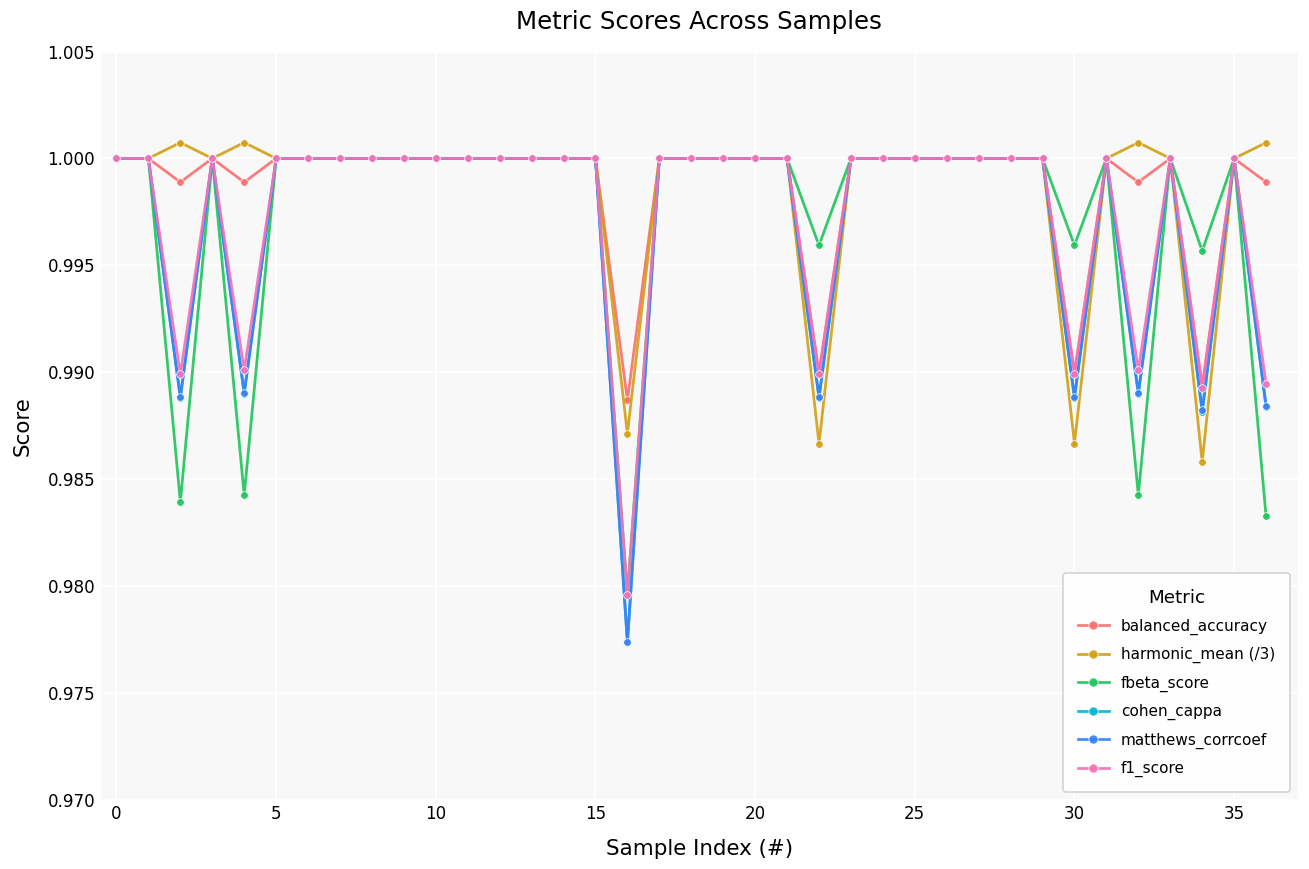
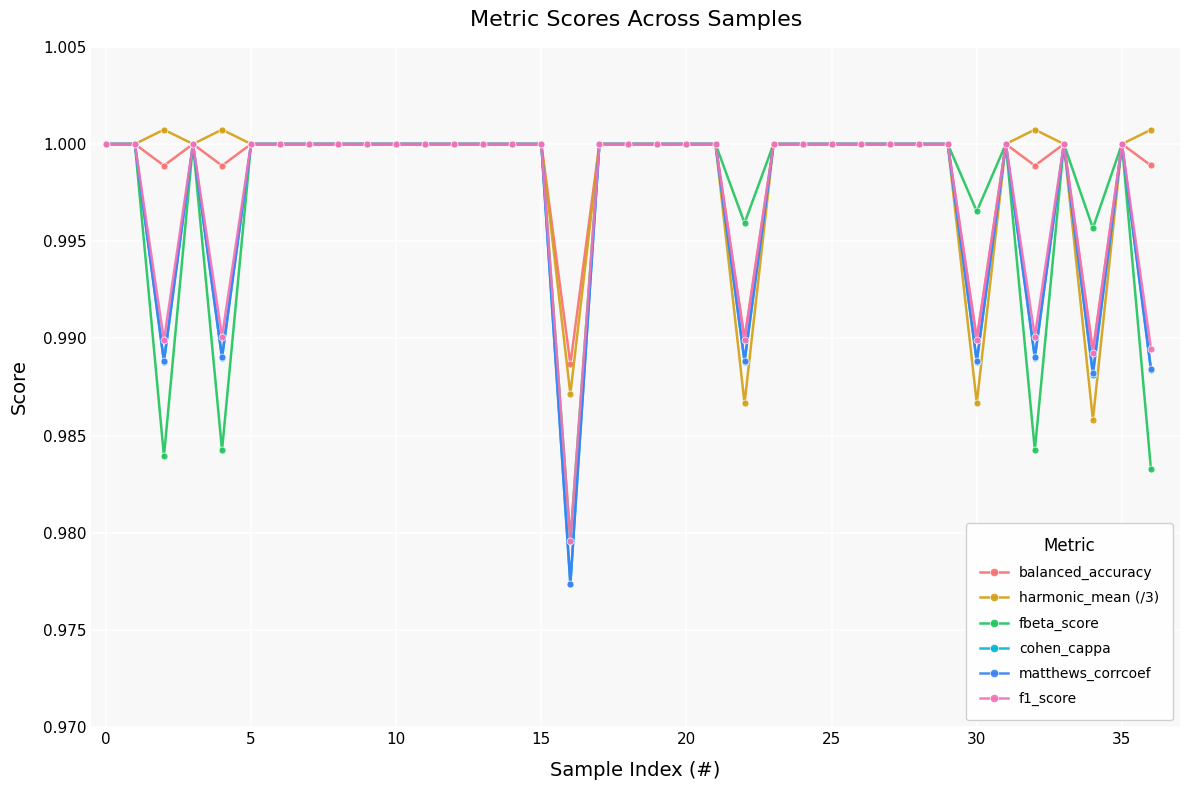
fbeta_score, 30: 0.9959 -> 0.9965
